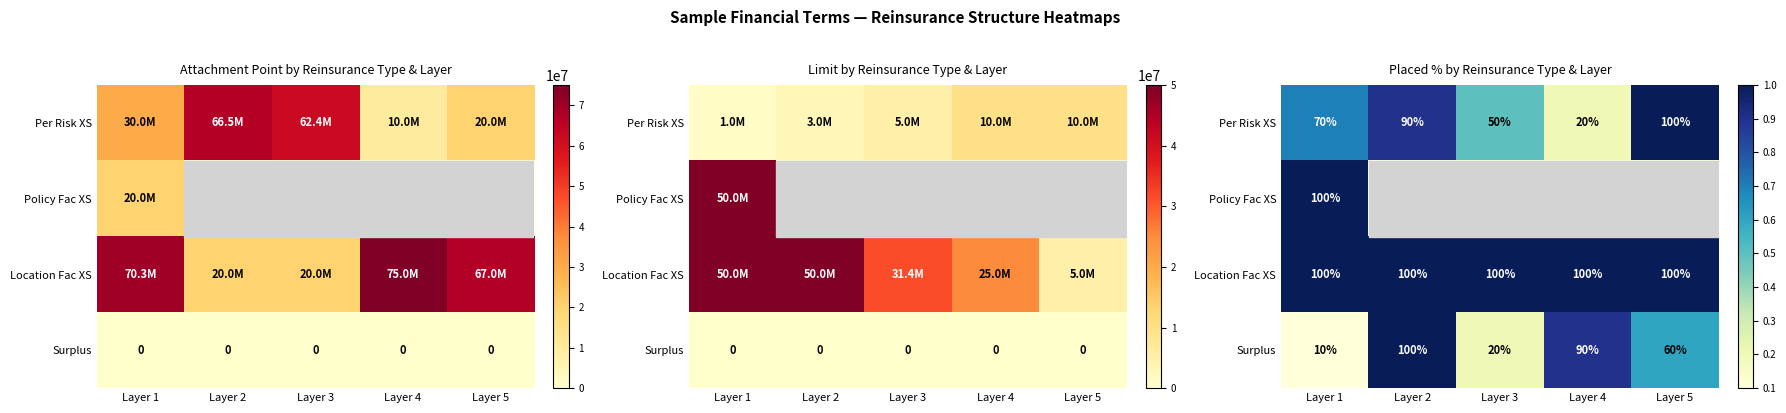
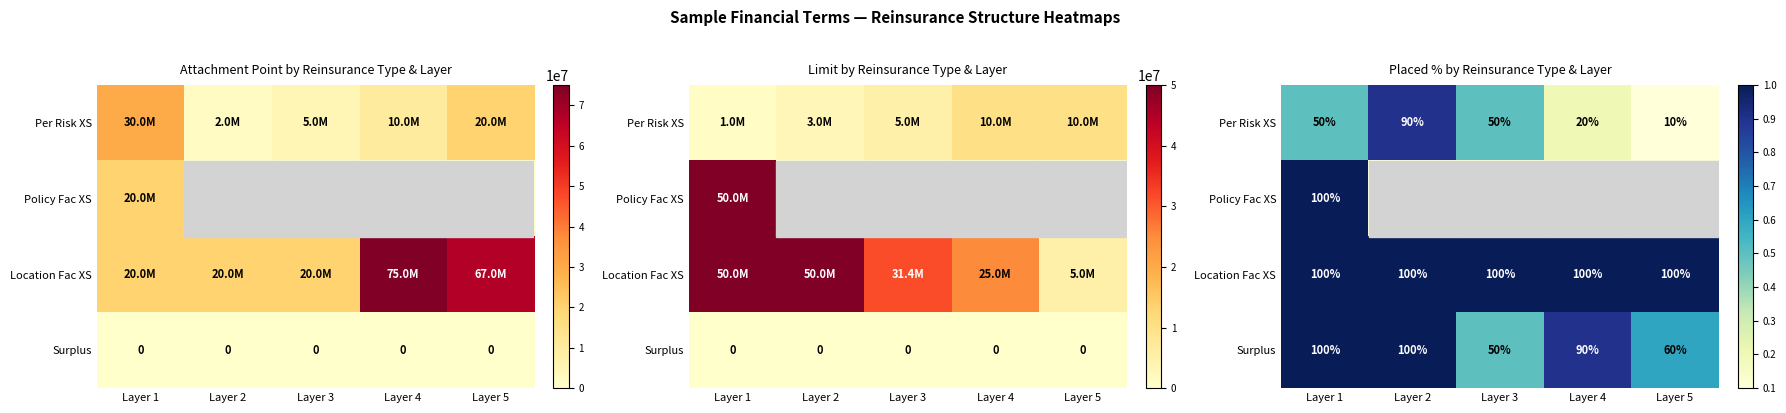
Attachment Point by Reinsurance Type & Layer, Per Risk XS, Layer 2: 66.5M -> 2.0M
Attachment Point by Reinsurance Type & Layer, Per Risk XS, Layer 3: 62.4M -> 5.0M
Attachment Point by Reinsurance Type & Layer, Location Fac XS, Layer 1: 70.3M -> 20.0M
Placed % by Reinsurance Type & Layer, Per Risk XS, Layer 1: 70% -> 50%
Placed % by Reinsurance Type & Layer, Per Risk XS, Layer 5: 100% -> 10%
Placed % by Reinsurance Type & Layer, Surplus, Layer 1: 10% -> 100%
Placed % by Reinsurance Type & Layer, Surplus, Layer 3: 20% -> 50%
